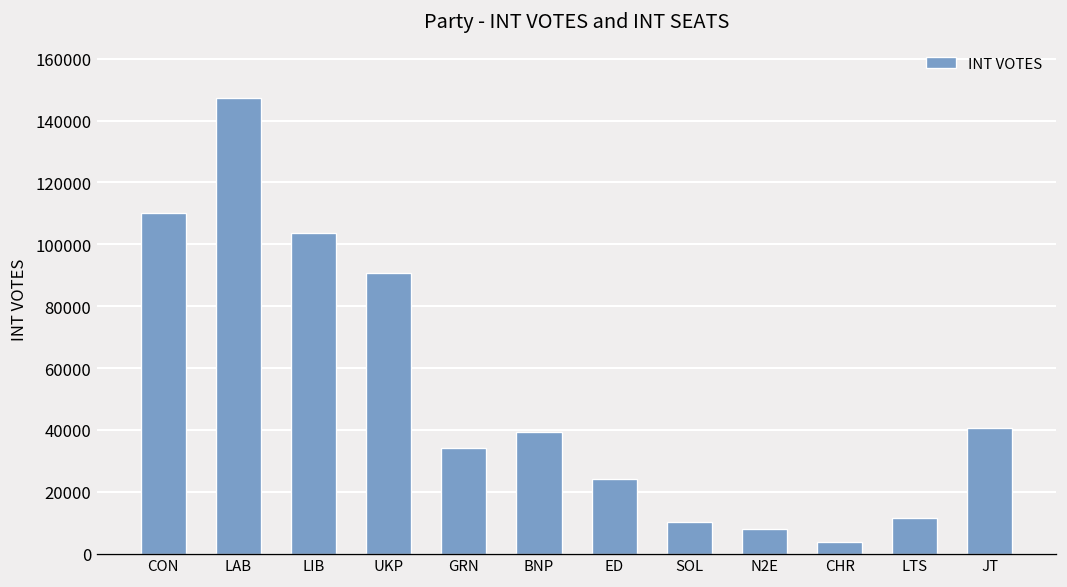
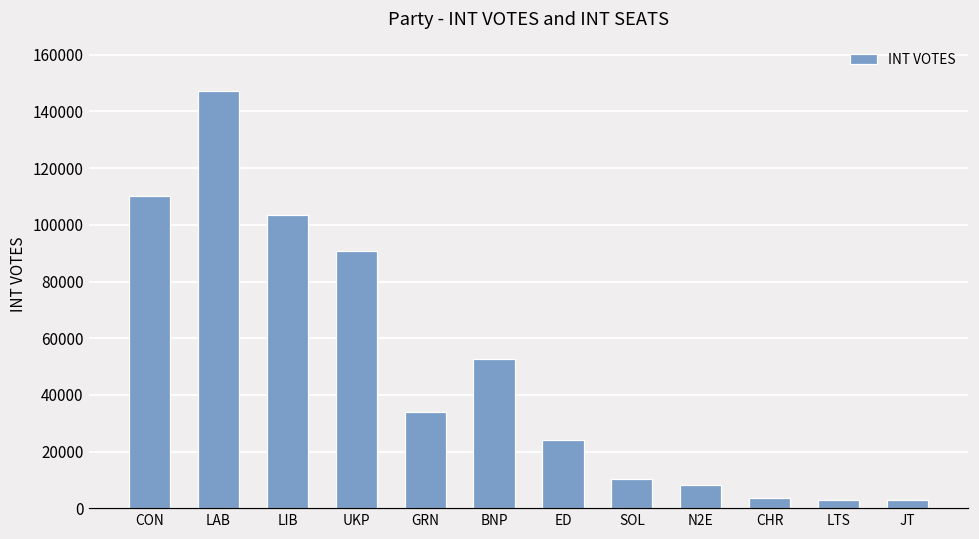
BNP: 39000 -> 53000
LTS: 11000 -> 3000
JT: 41000 -> 3000
